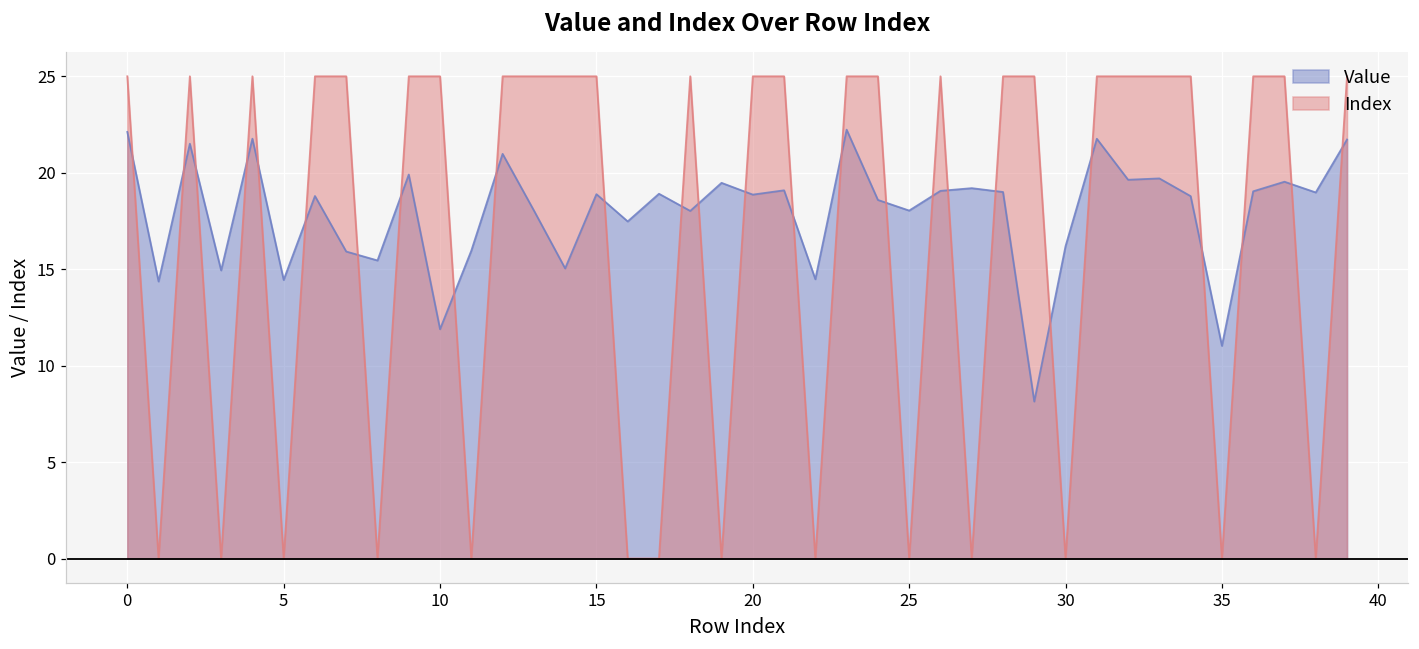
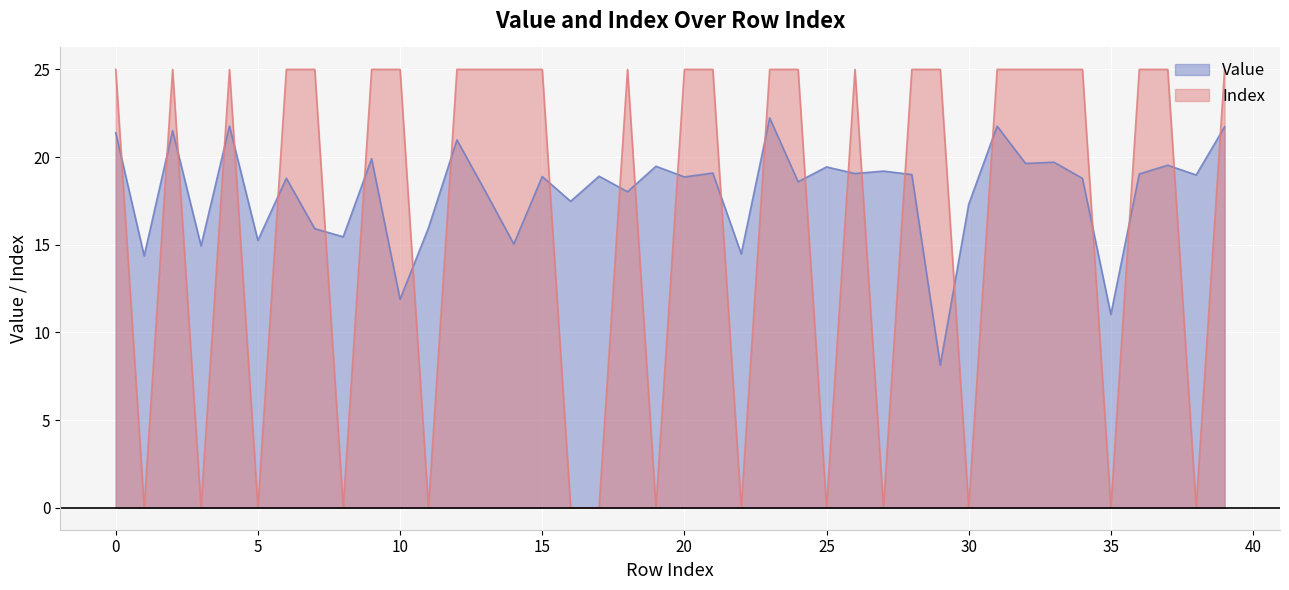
Value, 0: 22.1 -> 21.4
Value, 5: 14.4 -> 15.2
Value, 25: 18.0 -> 19.4
Value, 30: 16.2 -> 17.3
